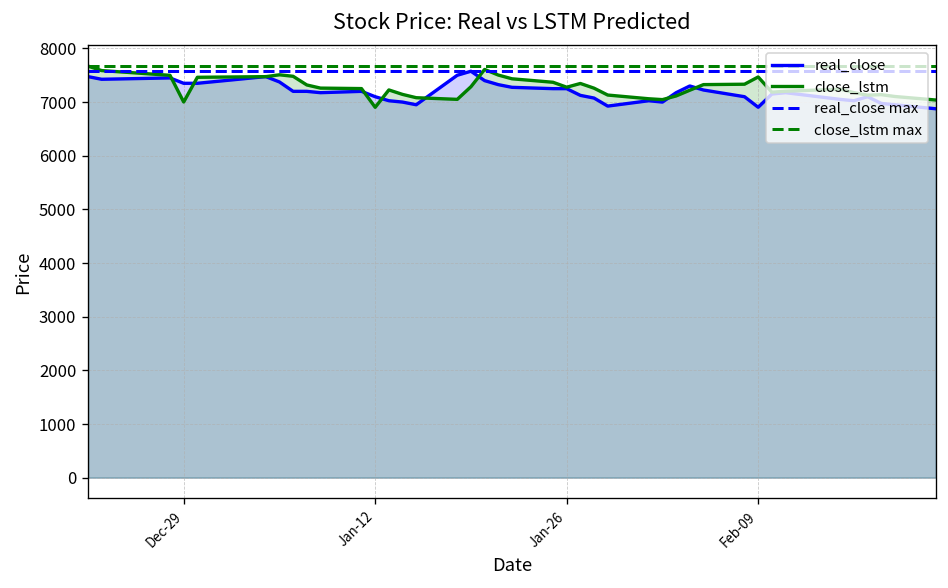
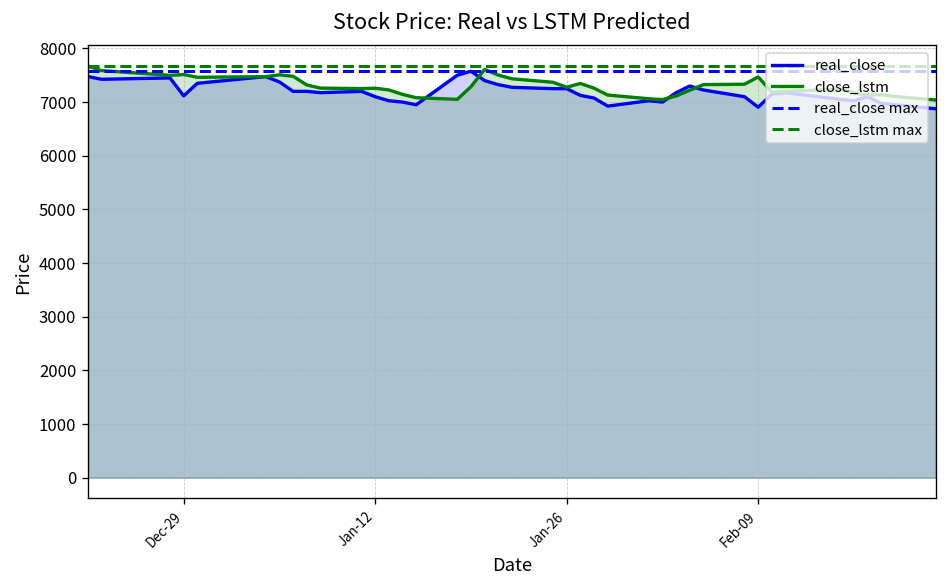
real_close, Dec-29: 7400 -> 7100
close_lstm, Dec-29: 7000 -> 7500
close_lstm, Jan-12: 6900 -> 7300
